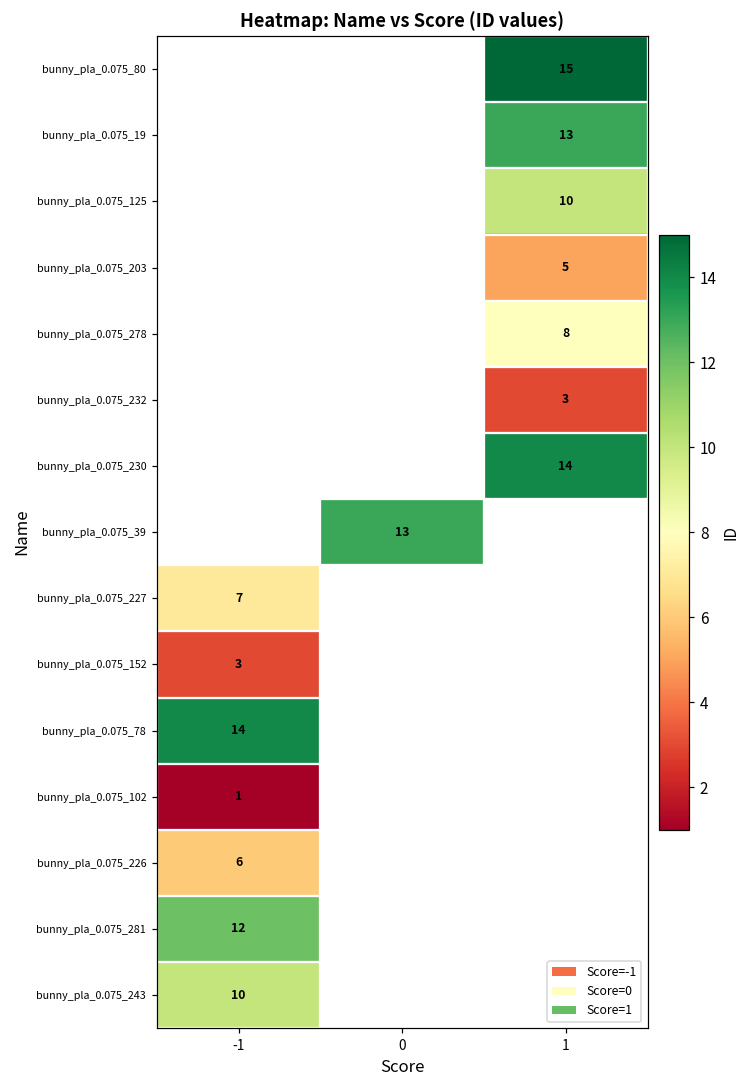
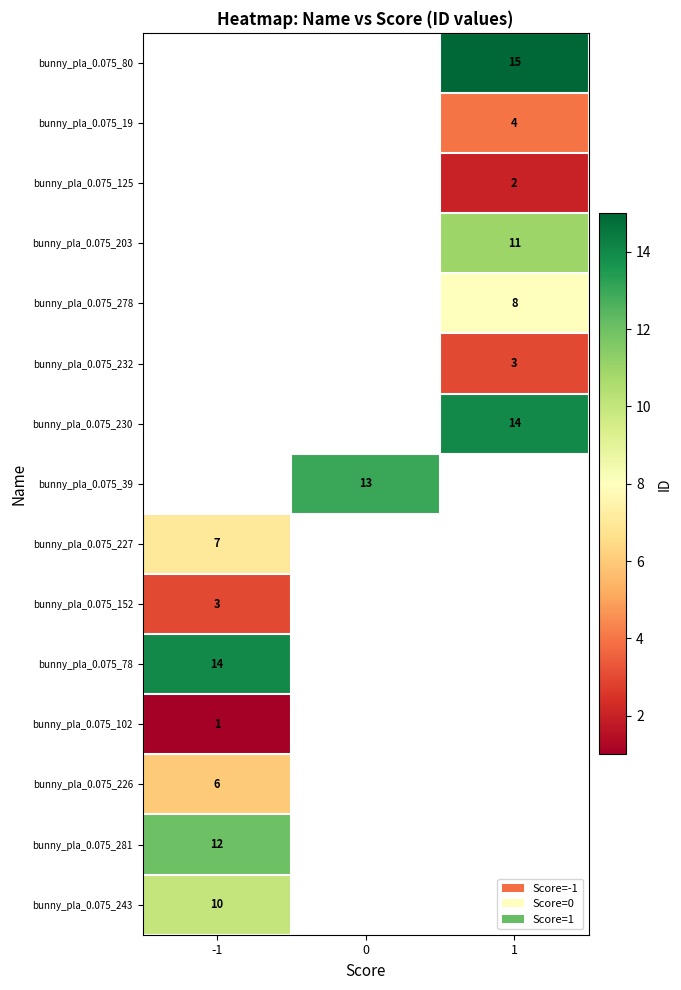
bunny_pla_0.075_19, 1: 13 -> 4
bunny_pla_0.075_125, 1: 10 -> 2
bunny_pla_0.075_203, 1: 5 -> 11
